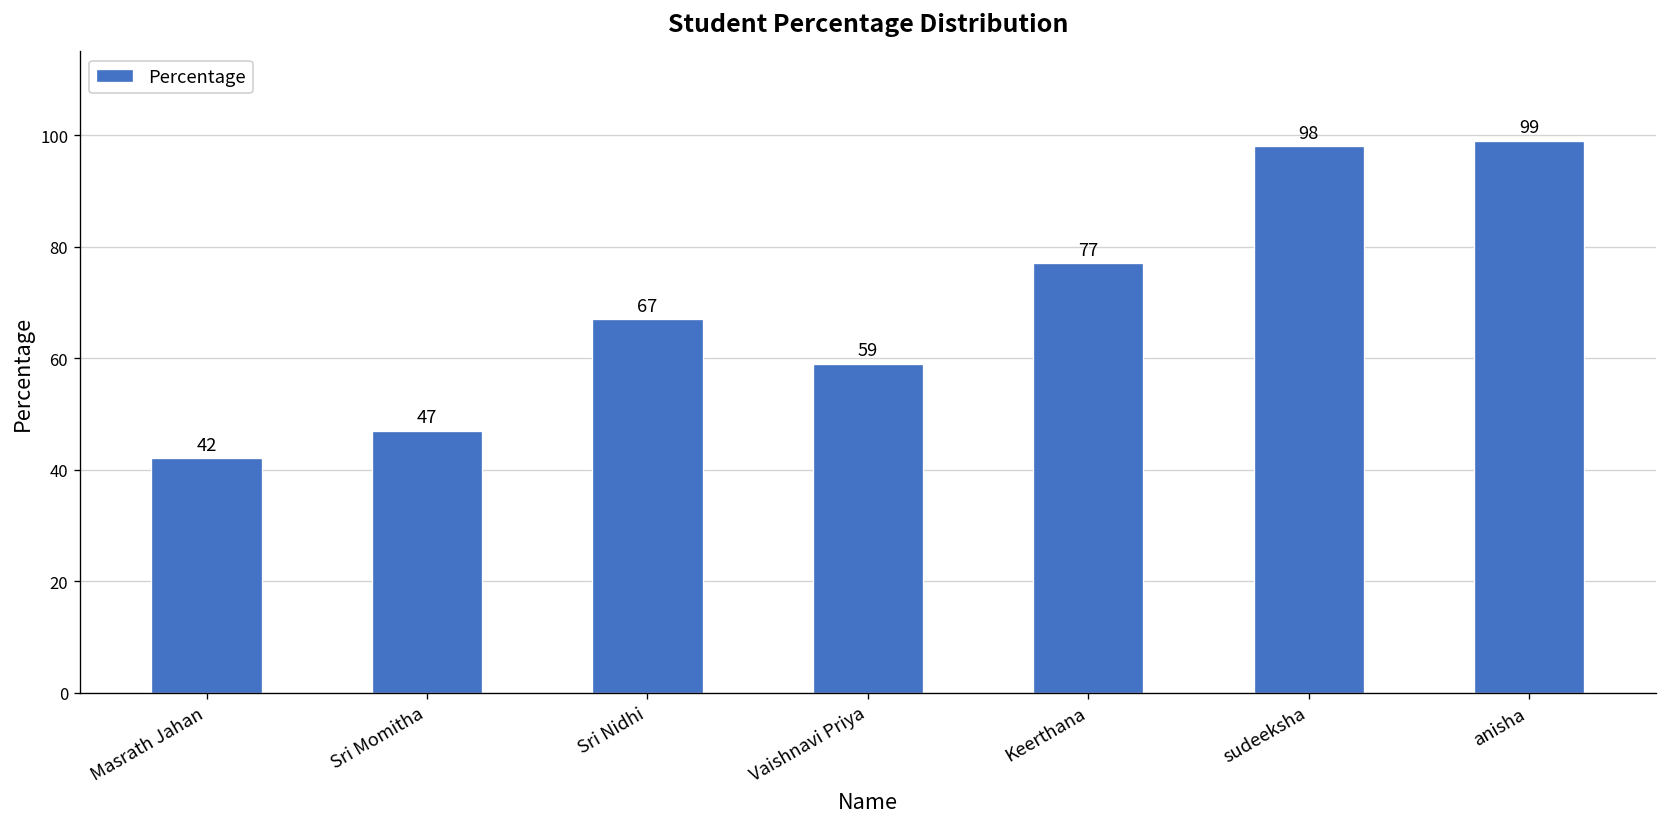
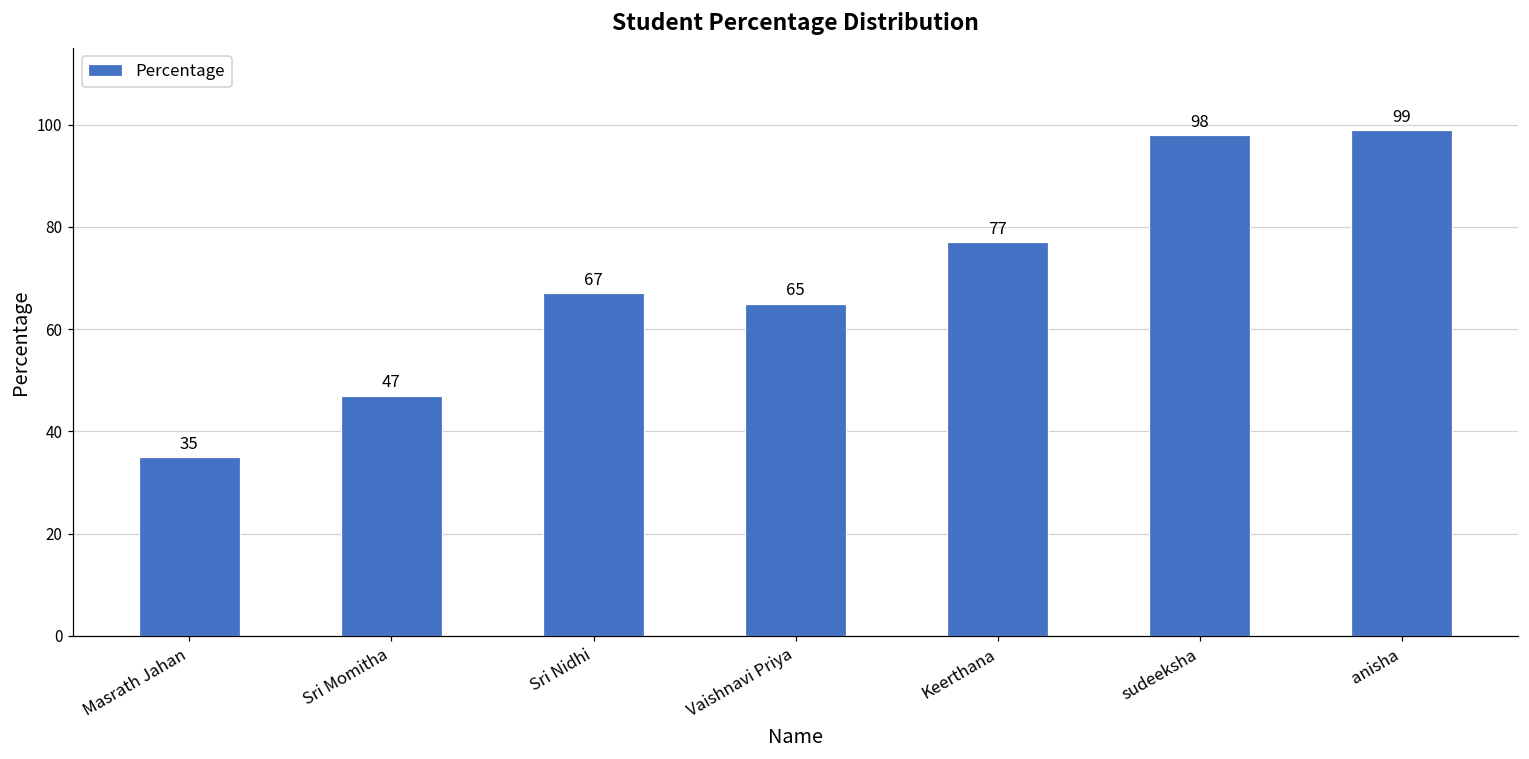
Masrath Jahan: 42 -> 35
Vaishnavi Priya: 59 -> 65
